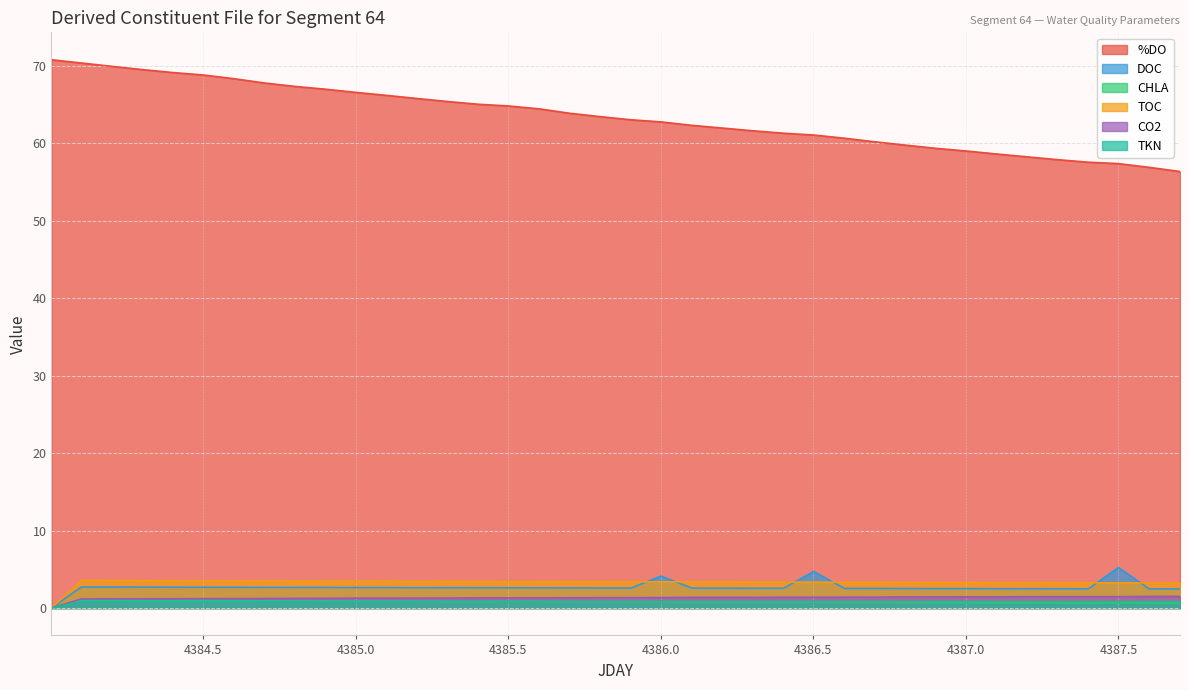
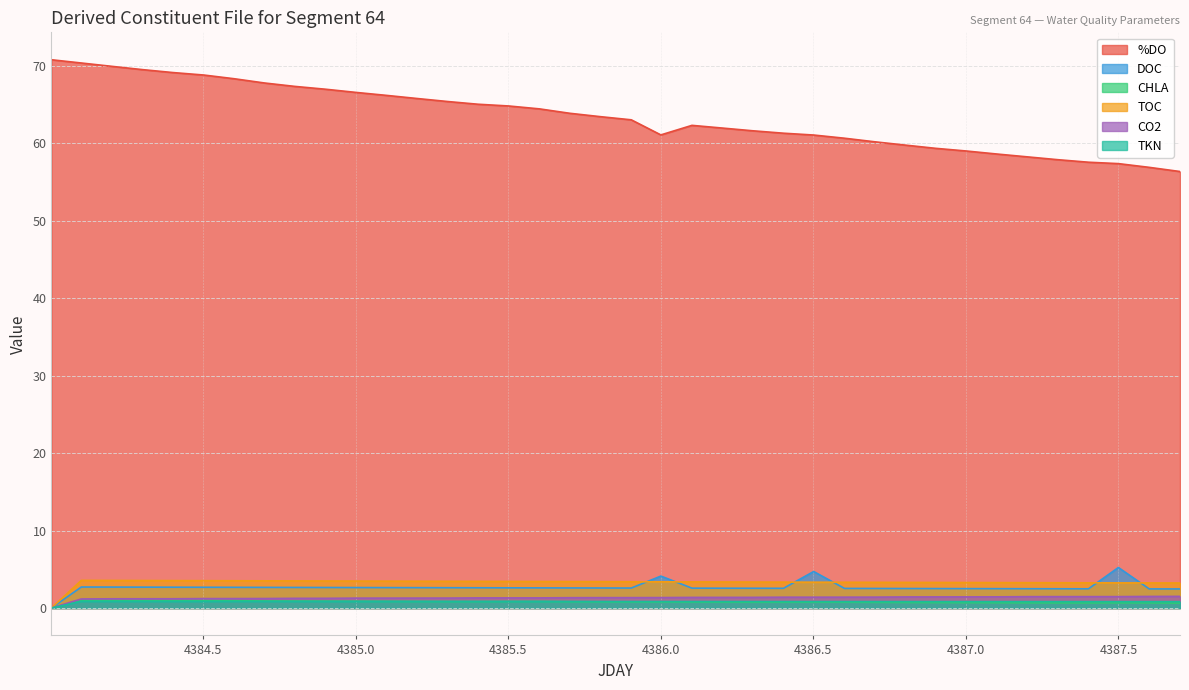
%DO, 4386.0: 63 -> 61
